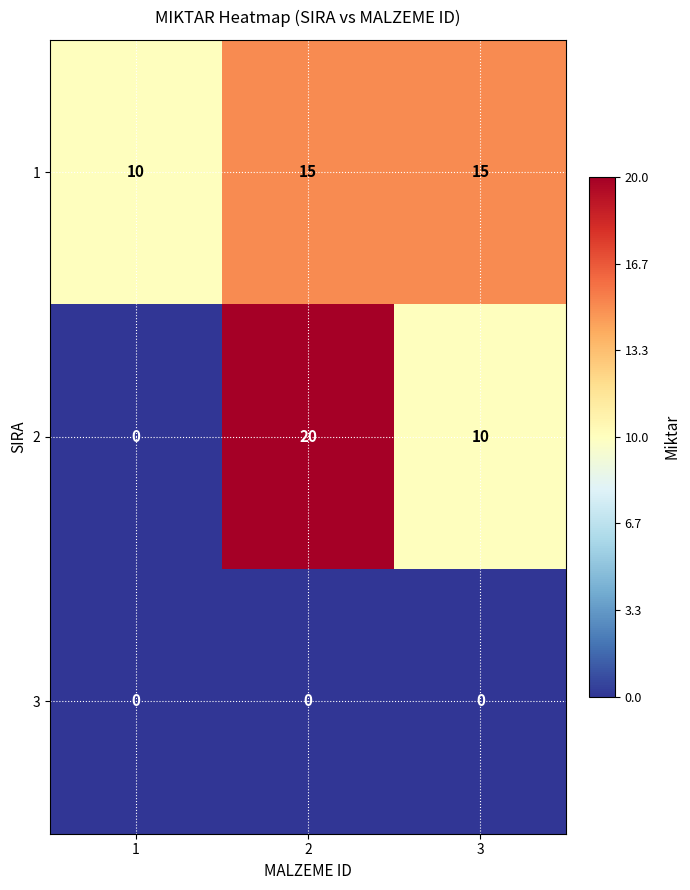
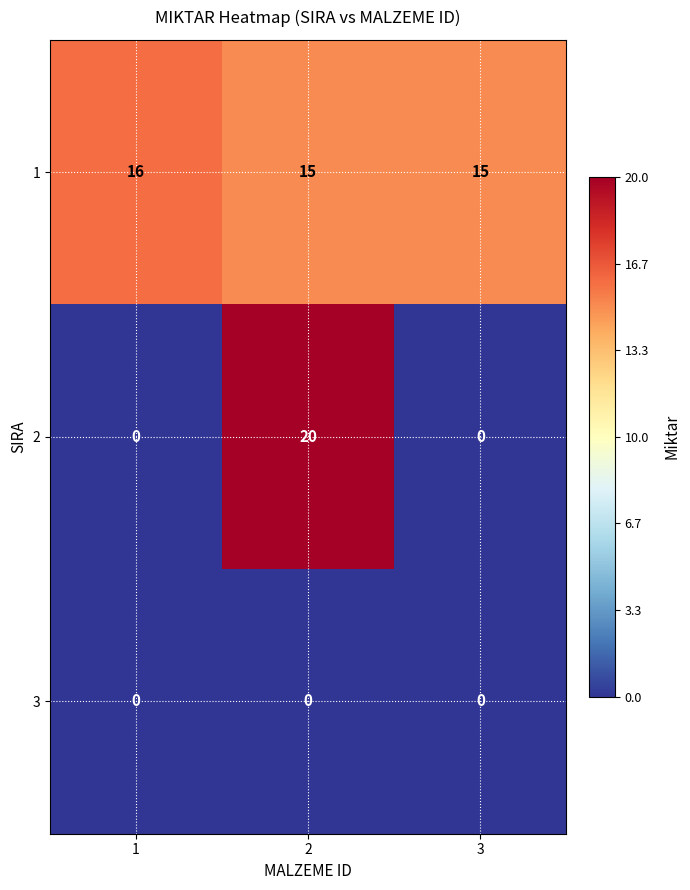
1, 1: 10 -> 16
2, 3: 10 -> 0
